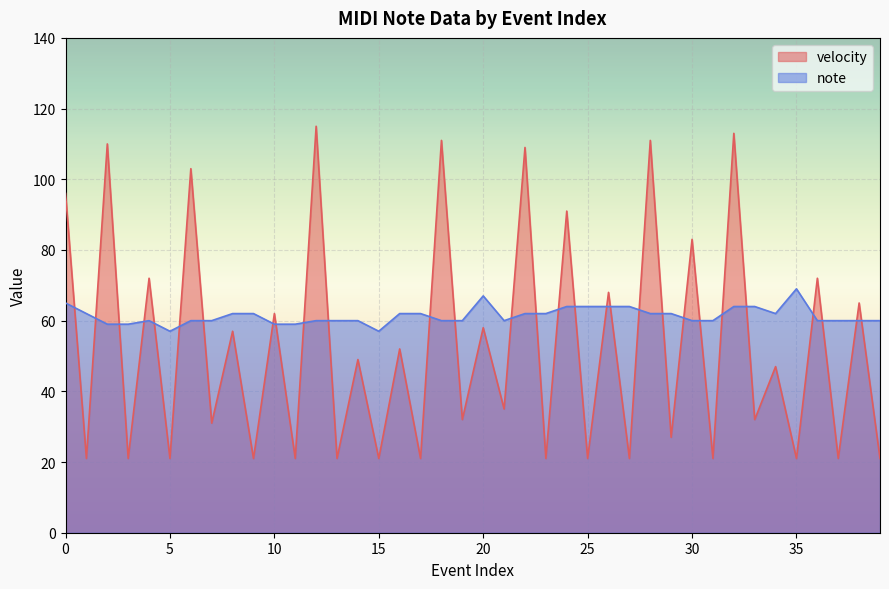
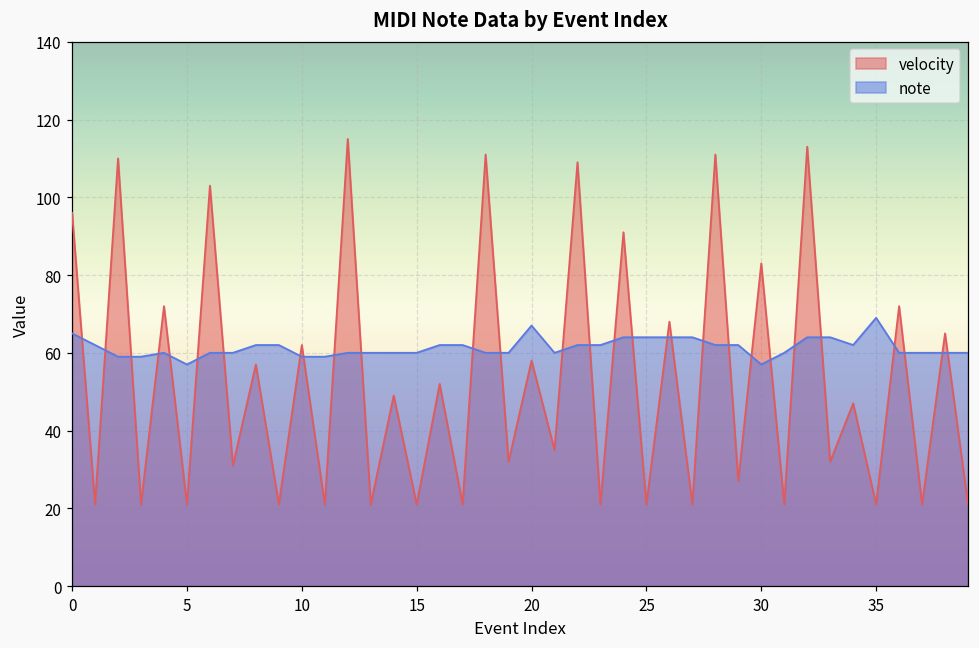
note, 15: 57 -> 60
note, 30: 60 -> 57
